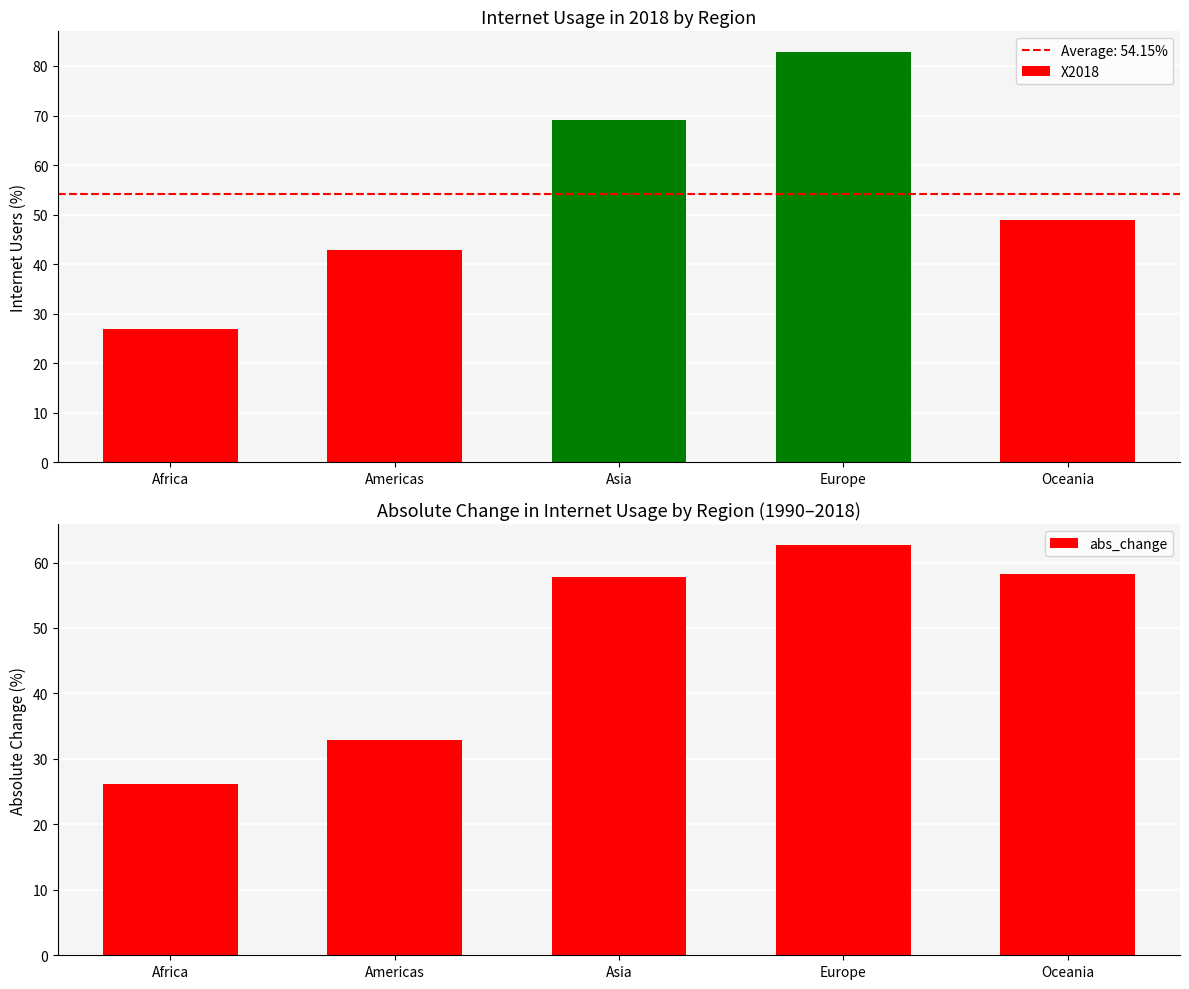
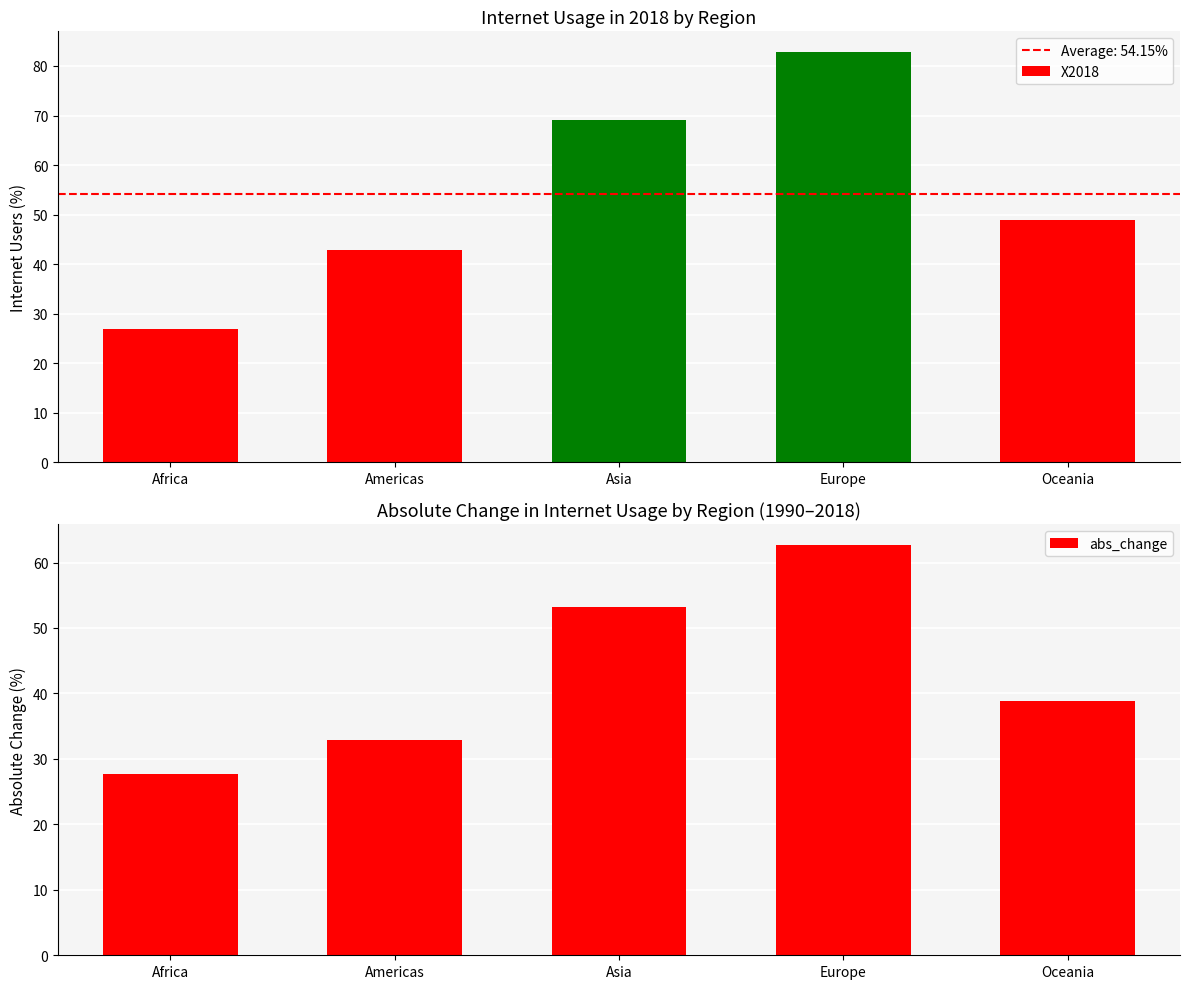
Absolute Change in Internet Usage by Region (1990–2018), Africa: 26 -> 28
Absolute Change in Internet Usage by Region (1990–2018), Asia: 58 -> 53
Absolute Change in Internet Usage by Region (1990–2018), Oceania: 58 -> 39
